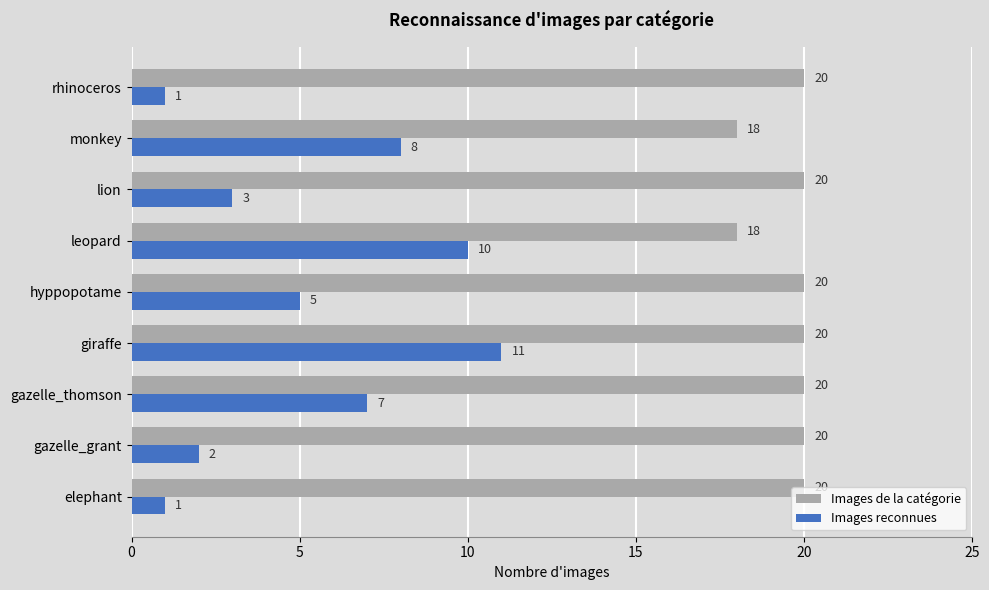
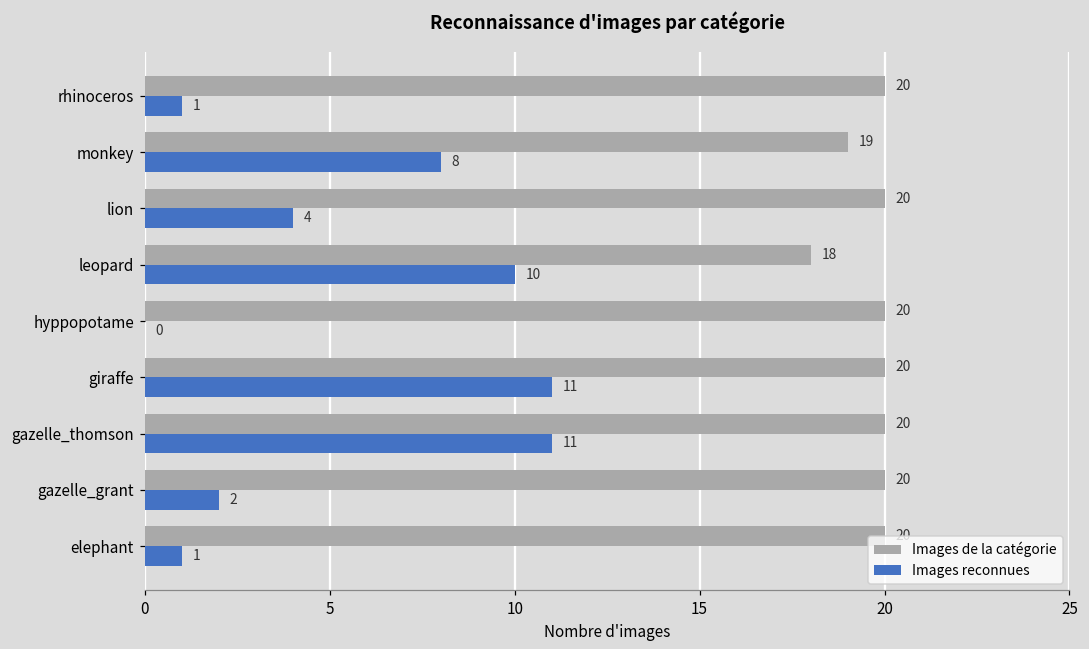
Images de la catégorie, monkey: 18 -> 19
Images reconnues, lion: 3 -> 4
Images reconnues, hyppopotame: 5 -> 0
Images reconnues, gazelle_thomson: 7 -> 11
